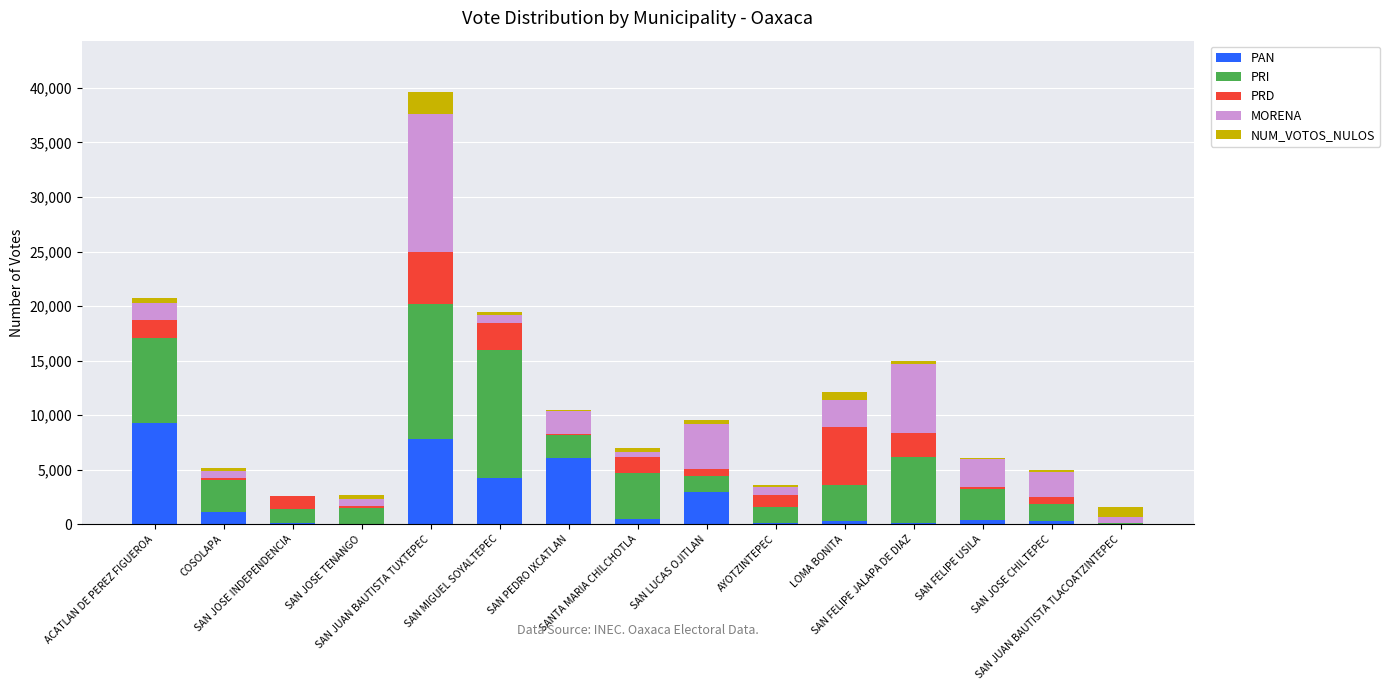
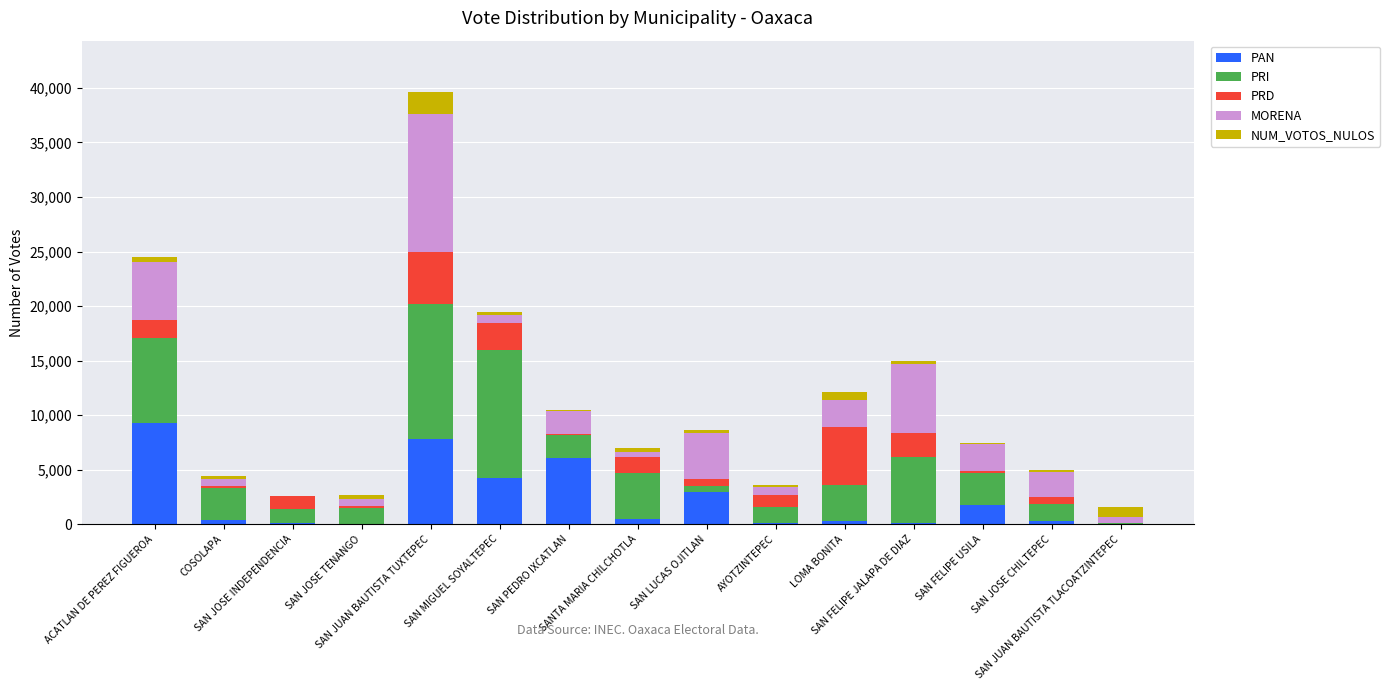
MORENA, ACATLAN DE PEREZ FIGUEROA: 1,600 -> 5,300
PAN, COSOLAPA: 1,100 -> 400
PRI, SAN LUCAS OJITLAN: 1,500 -> 500
PAN, SAN FELIPE USILA: 400 -> 1,800
